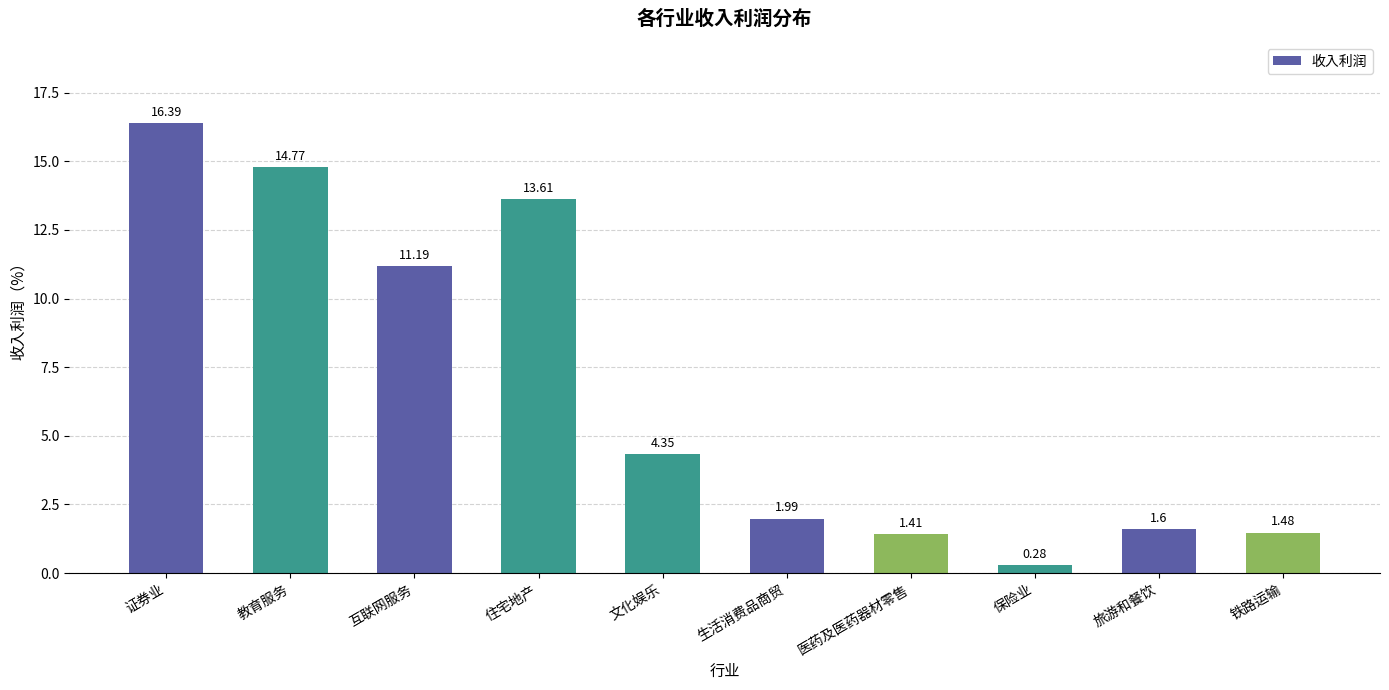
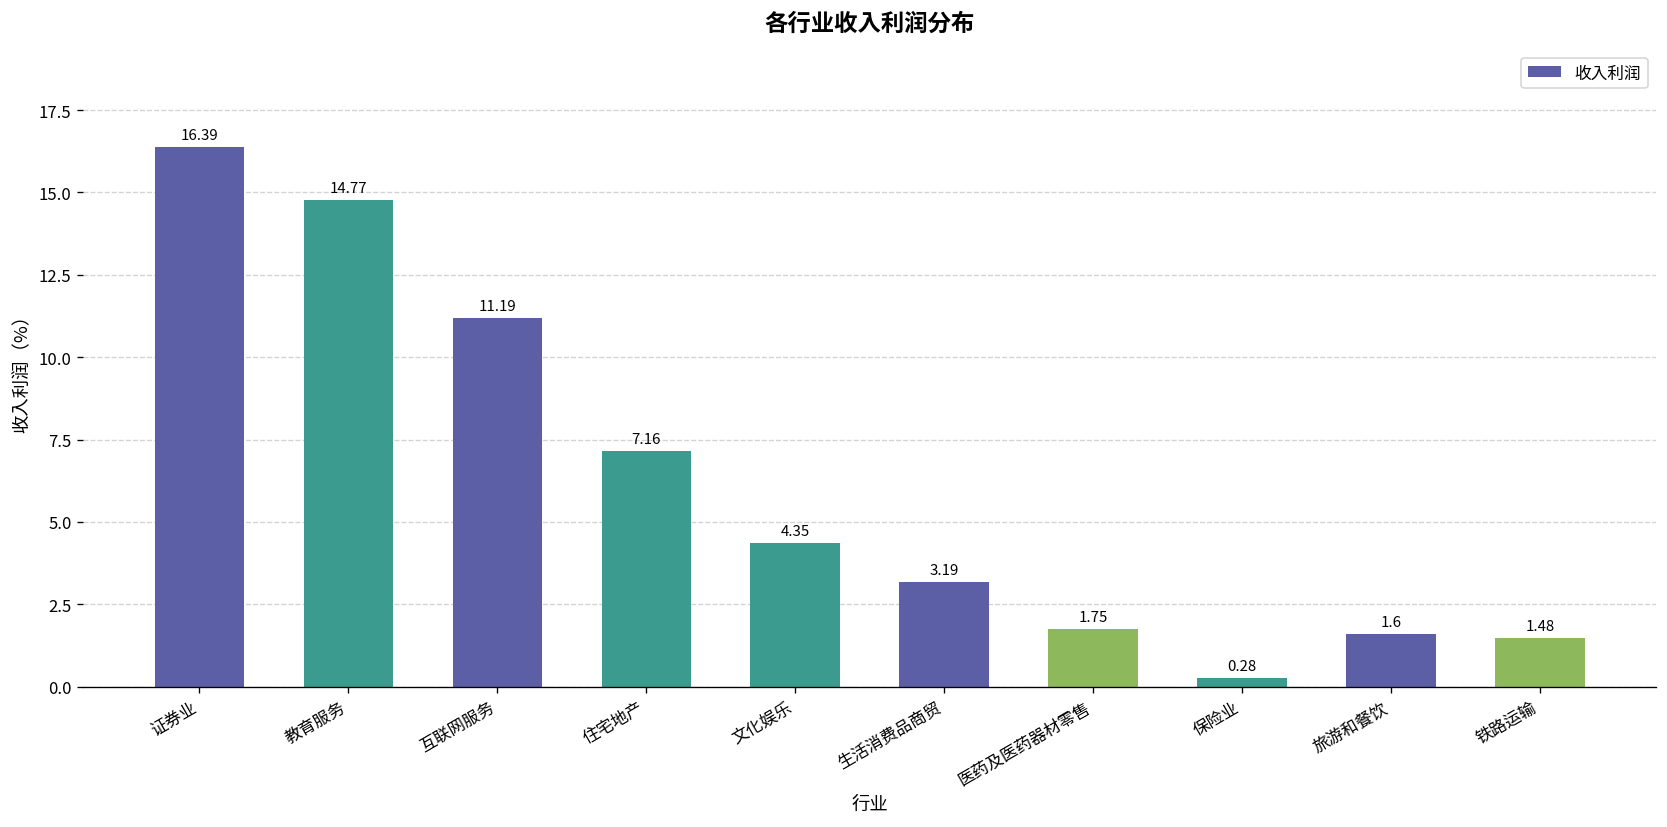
住宅地产: 13.61 -> 7.16
生活消费品商贸: 1.99 -> 3.19
医药及医药器材零售: 1.41 -> 1.75
